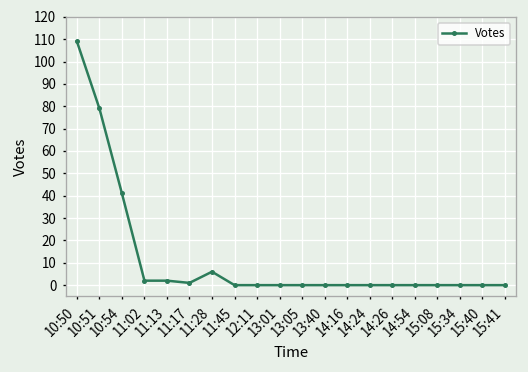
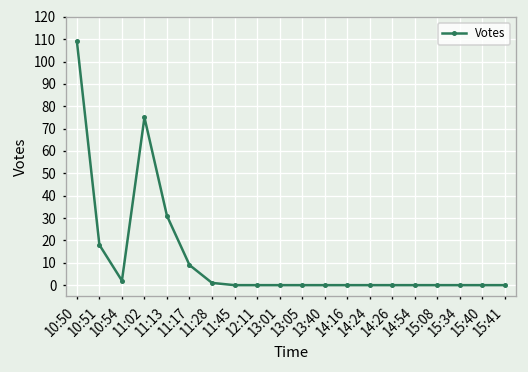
10:51: 79 -> 18
10:54: 41 -> 2
11:02: 2 -> 75
11:13: 2 -> 31
11:17: 1 -> 9
11:28: 6 -> 1
